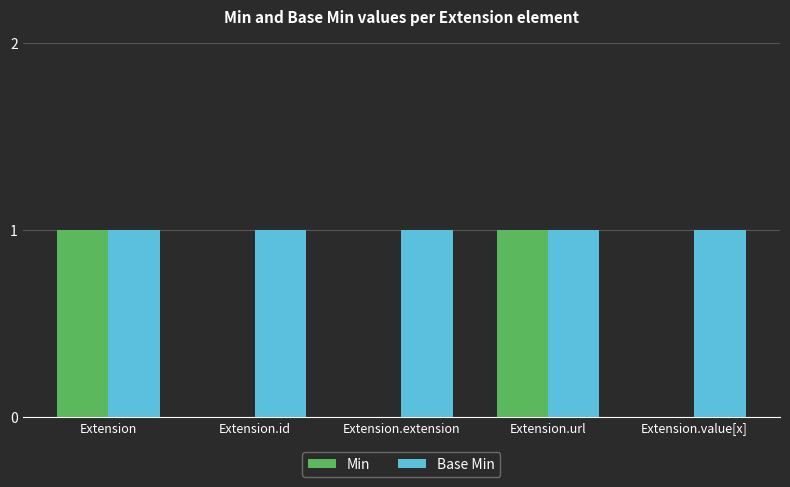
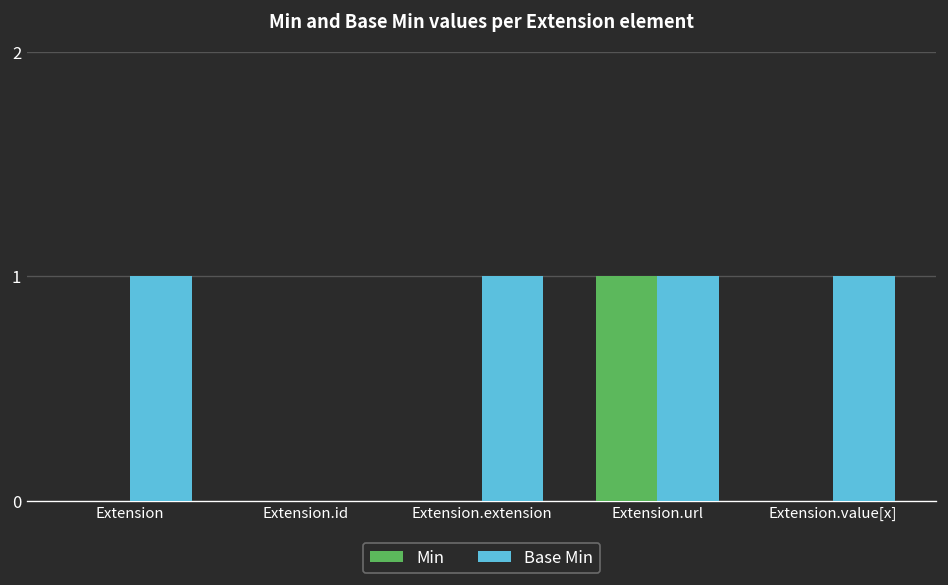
Min, Extension: 1 -> 0
Base Min, Extension.id: 1 -> 0
